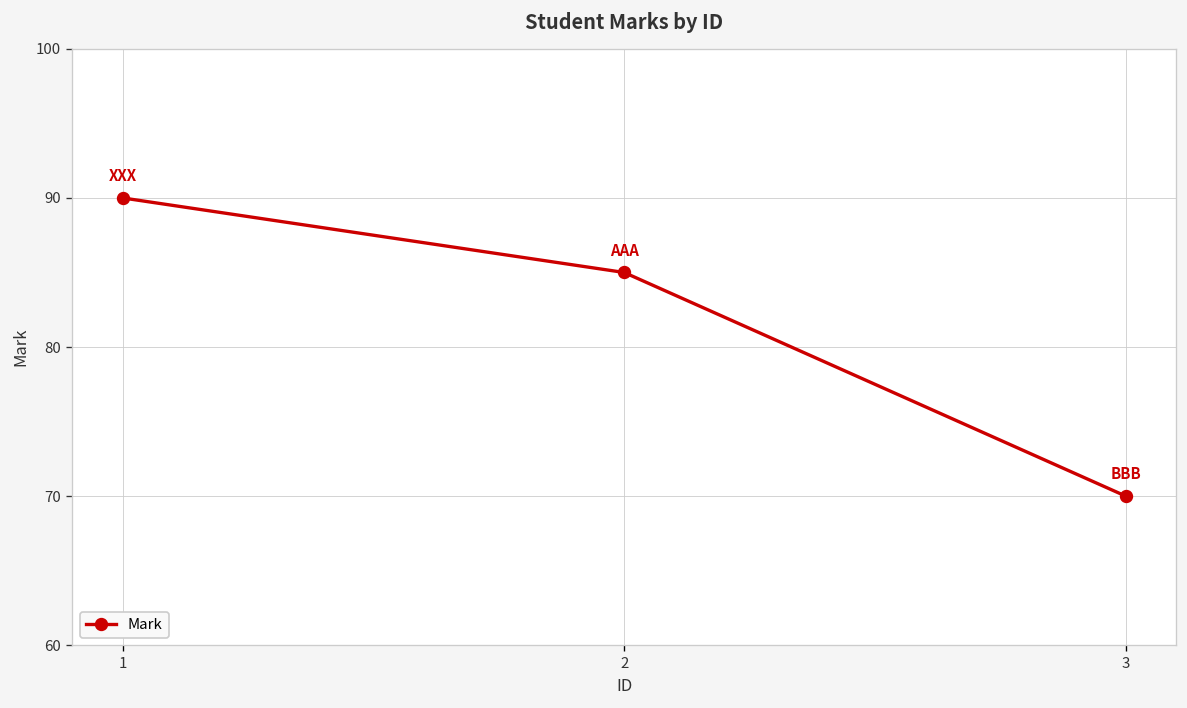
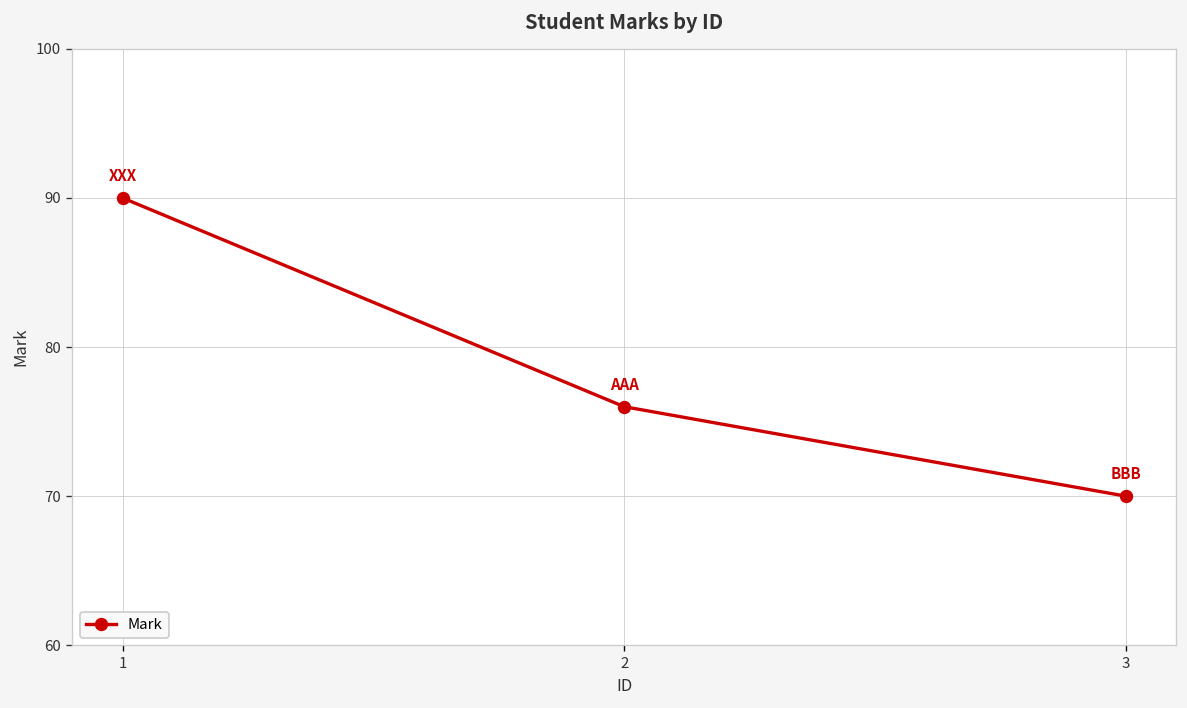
2: 85 -> 76
